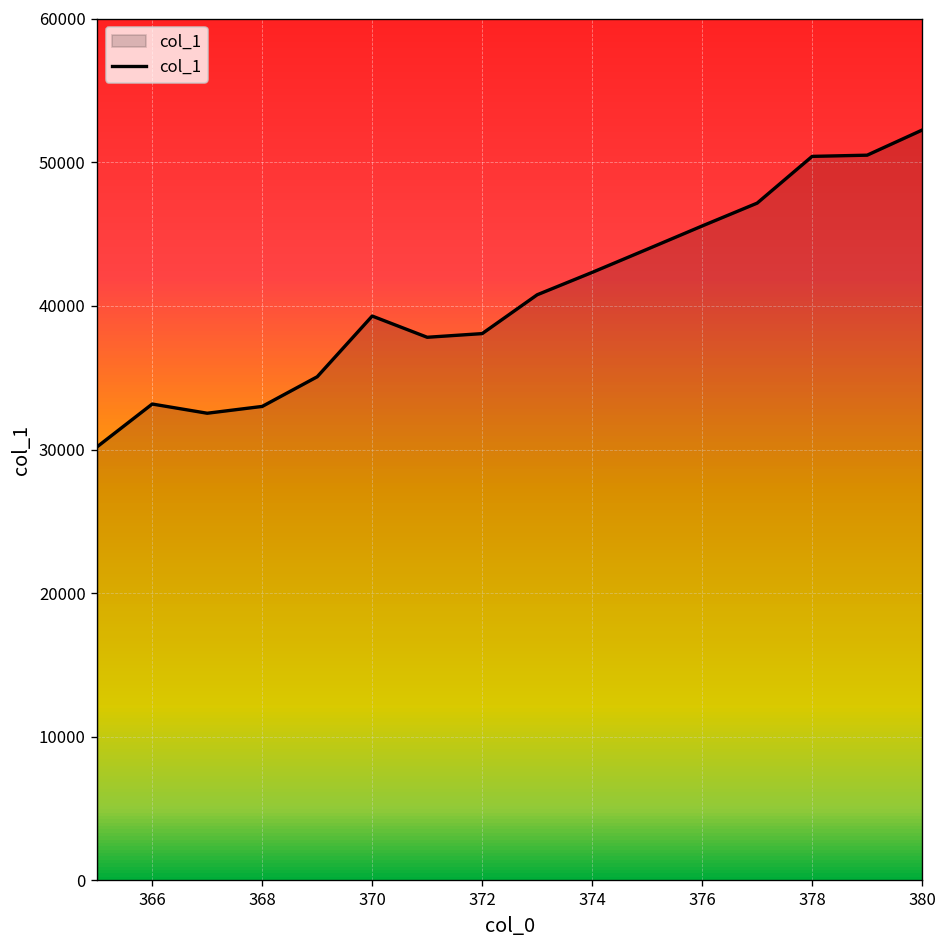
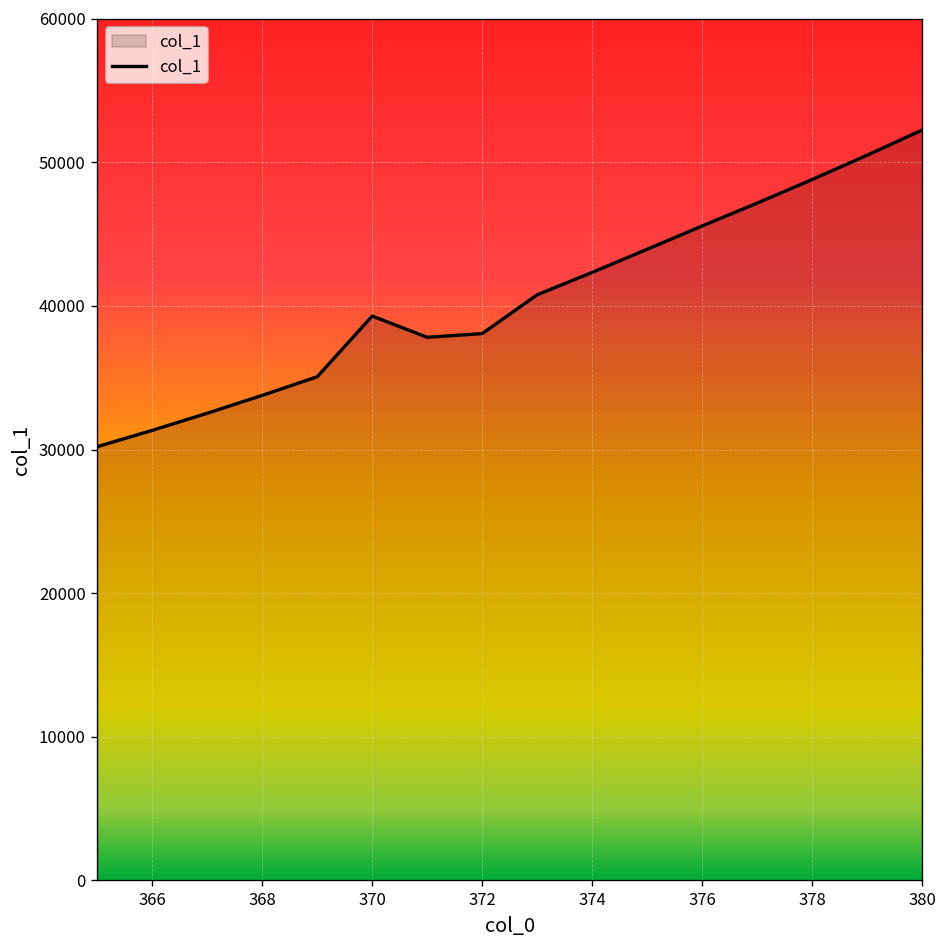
366: 33200 -> 31300
368: 33000 -> 33800
378: 50400 -> 48800
